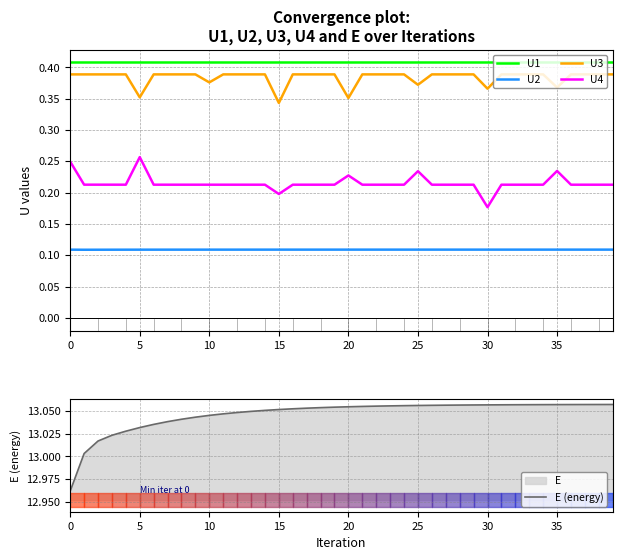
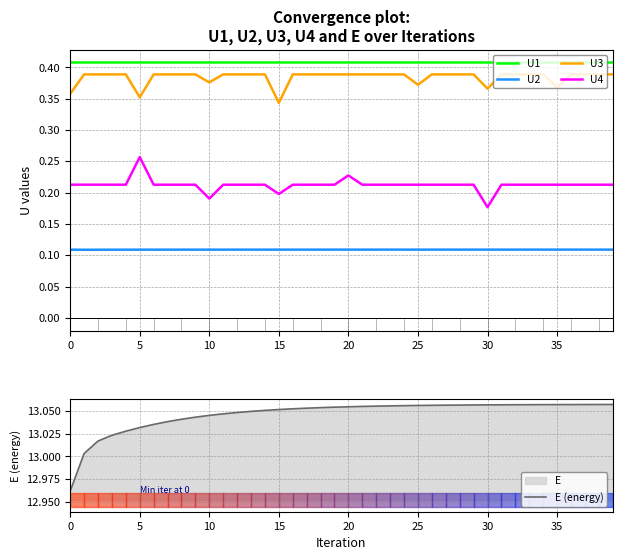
Convergence plot: U1, U2, U3, U4 and E over Iterations, U3, 0: 0.39 -> 0.36
Convergence plot: U1, U2, U3, U4 and E over Iterations, U4, 0: 0.25 -> 0.21
Convergence plot: U1, U2, U3, U4 and E over Iterations, U4, 10: 0.21 -> 0.19
Convergence plot: U1, U2, U3, U4 and E over Iterations, U3, 20: 0.35 -> 0.39
Convergence plot: U1, U2, U3, U4 and E over Iterations, U4, 25: 0.23 -> 0.21
Convergence plot: U1, U2, U3, U4 and E over Iterations, U4, 35: 0.23 -> 0.21
